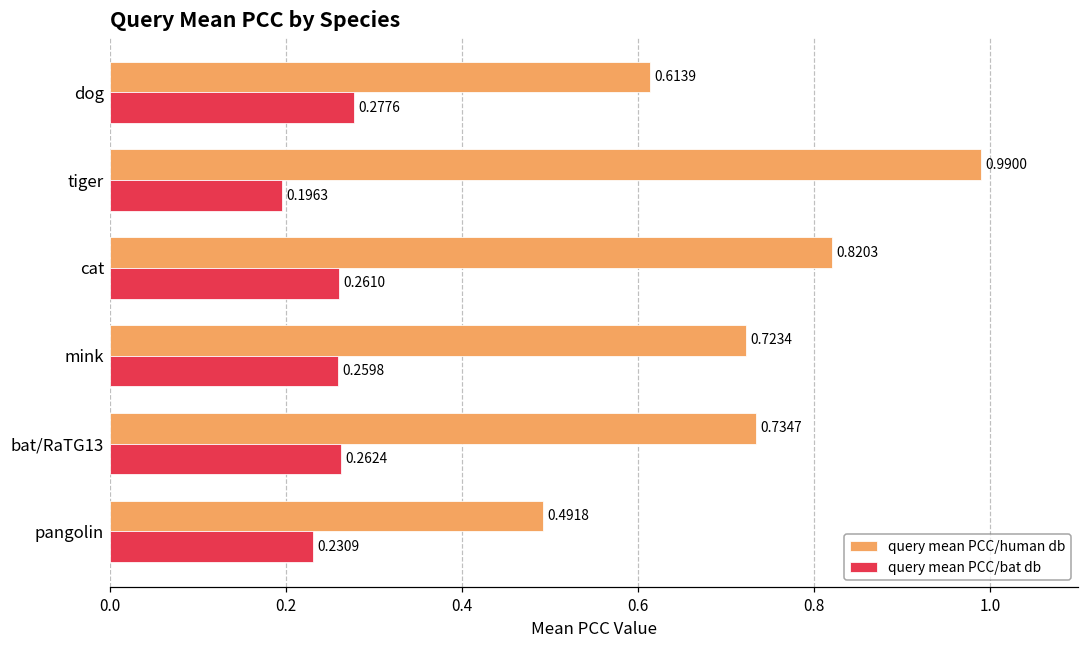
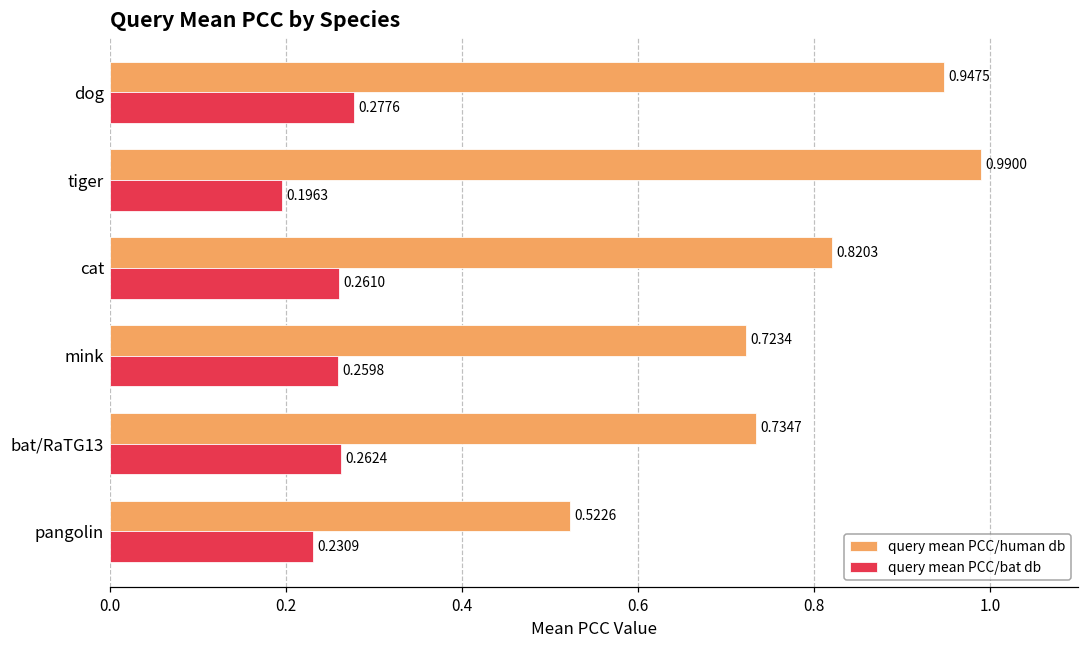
query mean PCC/human db, dog: 0.6139 -> 0.9475
query mean PCC/human db, pangolin: 0.4918 -> 0.5226
